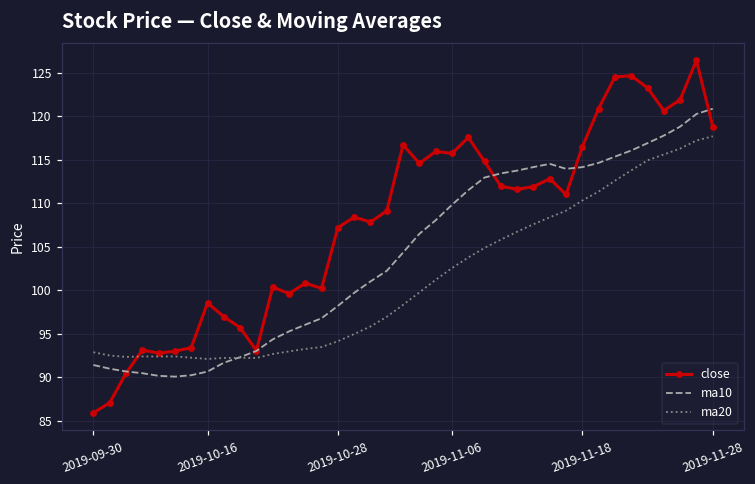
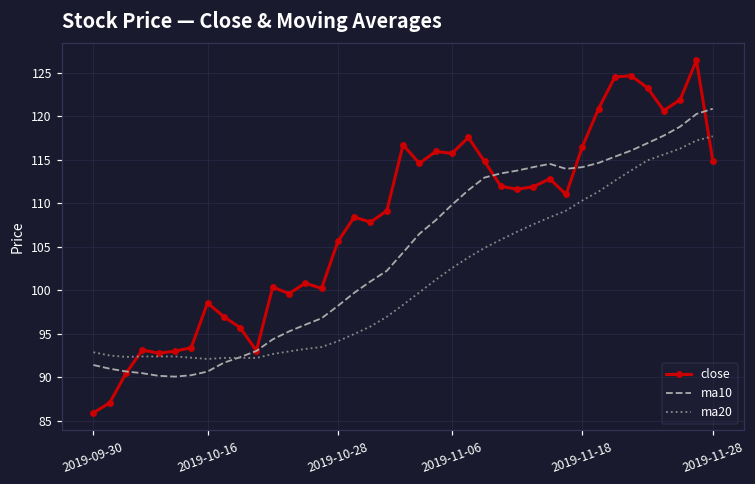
close, 2019-10-28: 107 -> 106
close, 2019-11-28: 119 -> 115
